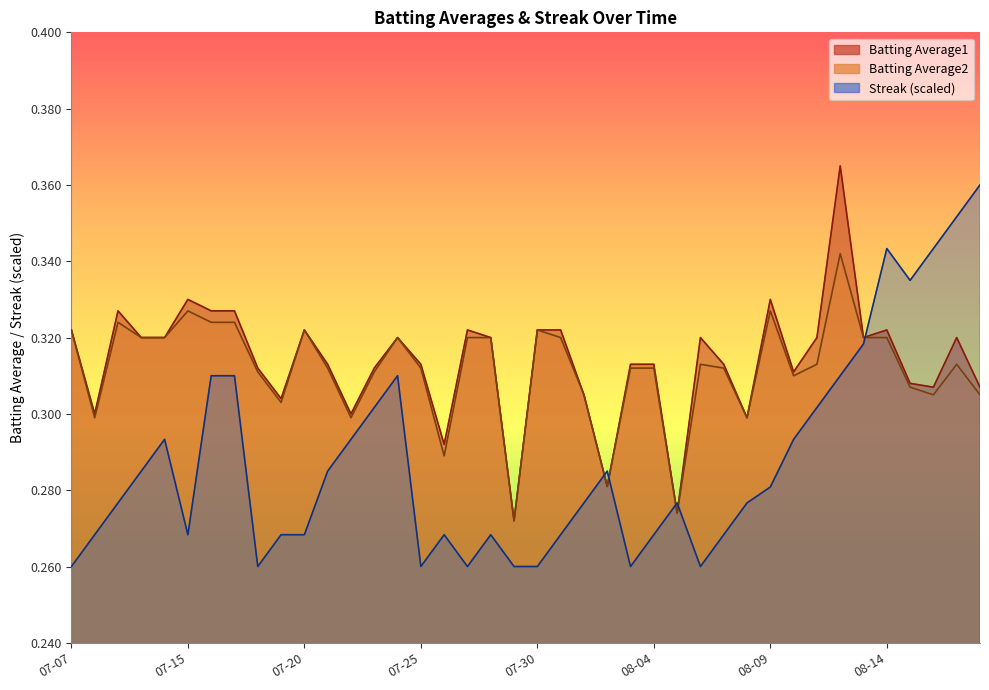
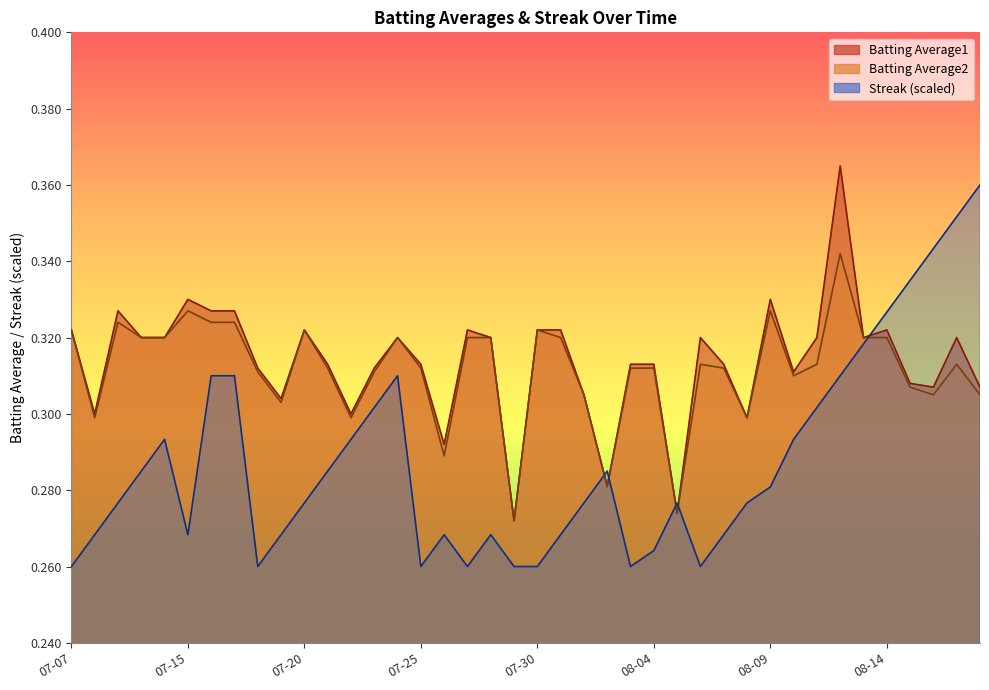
Streak (scaled), 07-20: 0.268 -> 0.277
Streak (scaled), 08-04: 0.268 -> 0.264
Streak (scaled), 08-14: 0.343 -> 0.327
